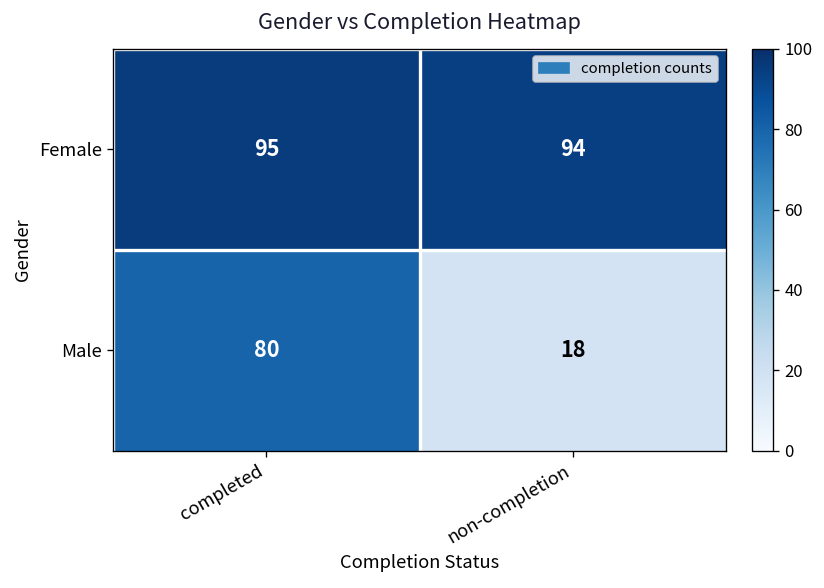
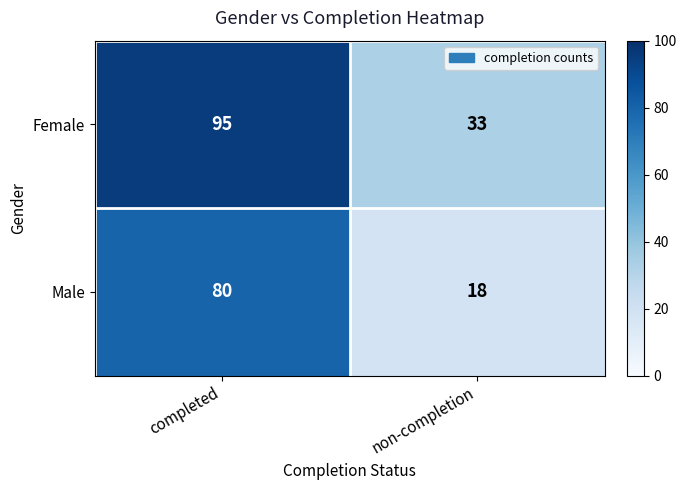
Female, non-completion: 94 -> 33
